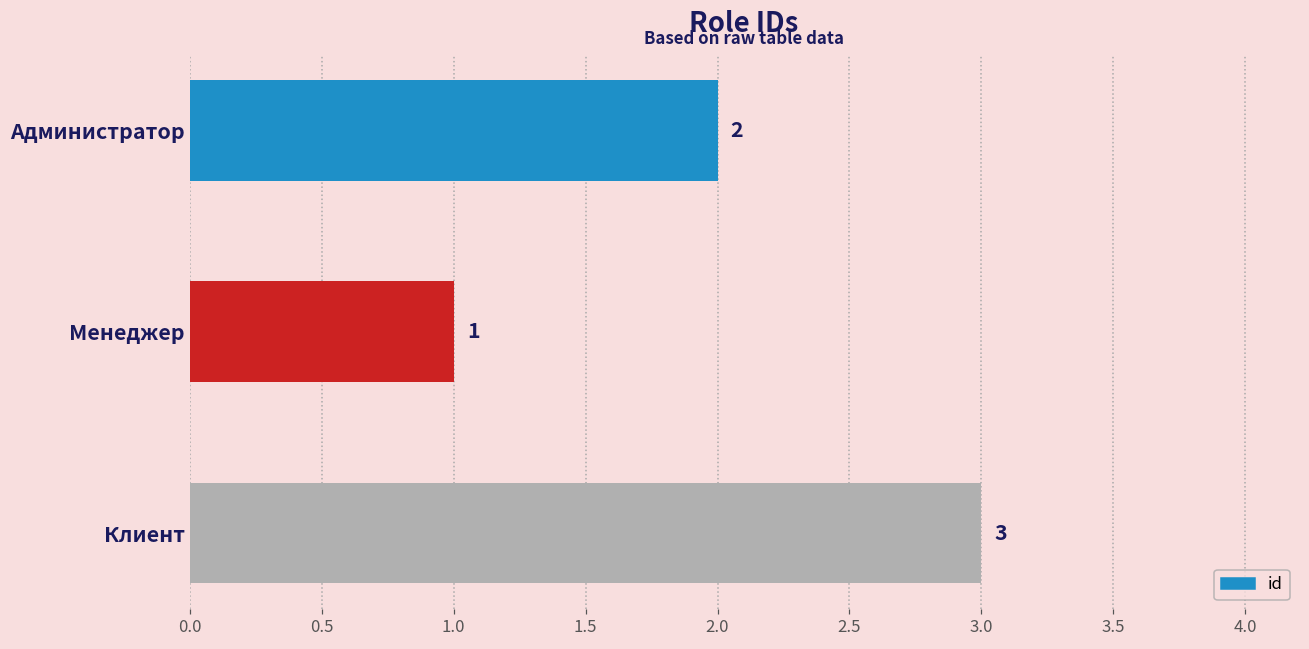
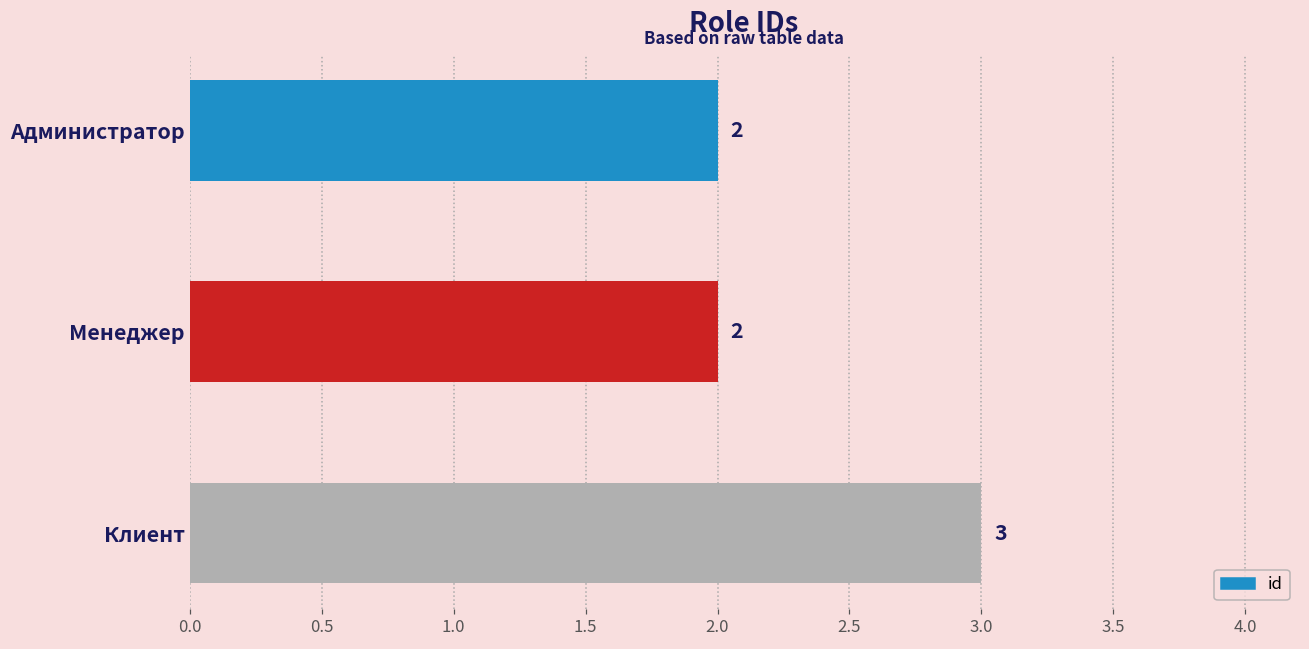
Менеджер: 1 -> 2
